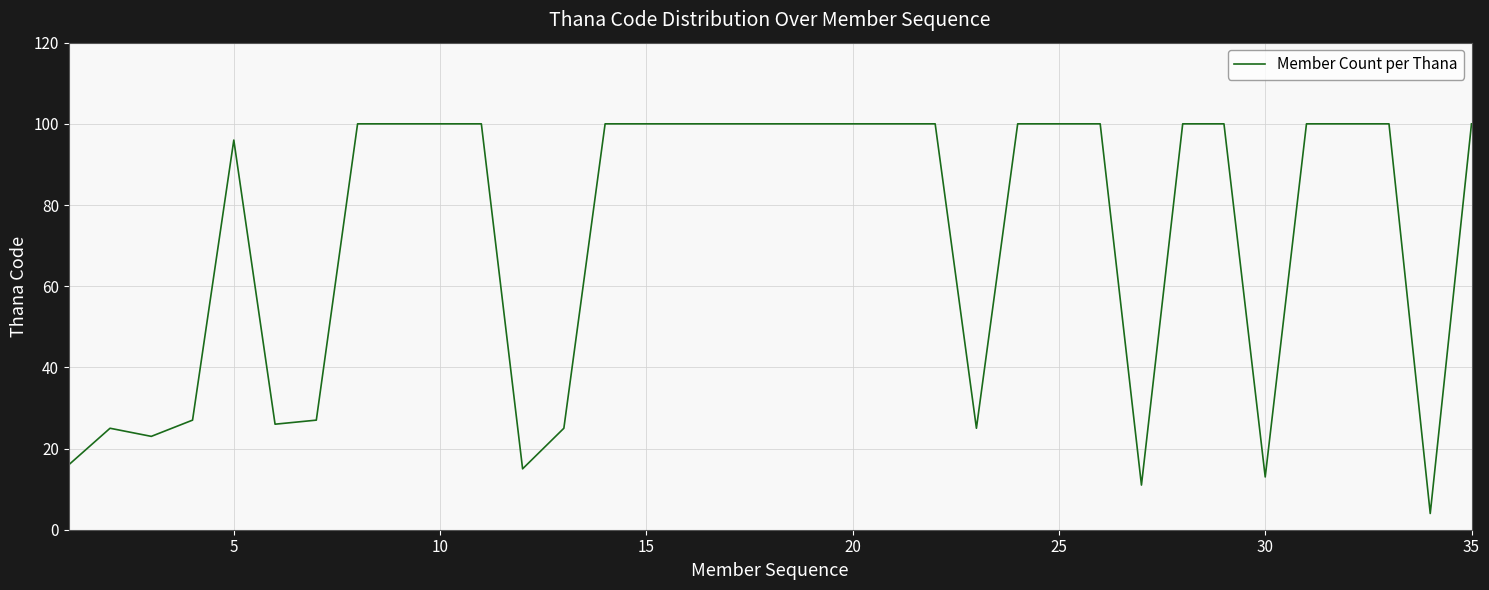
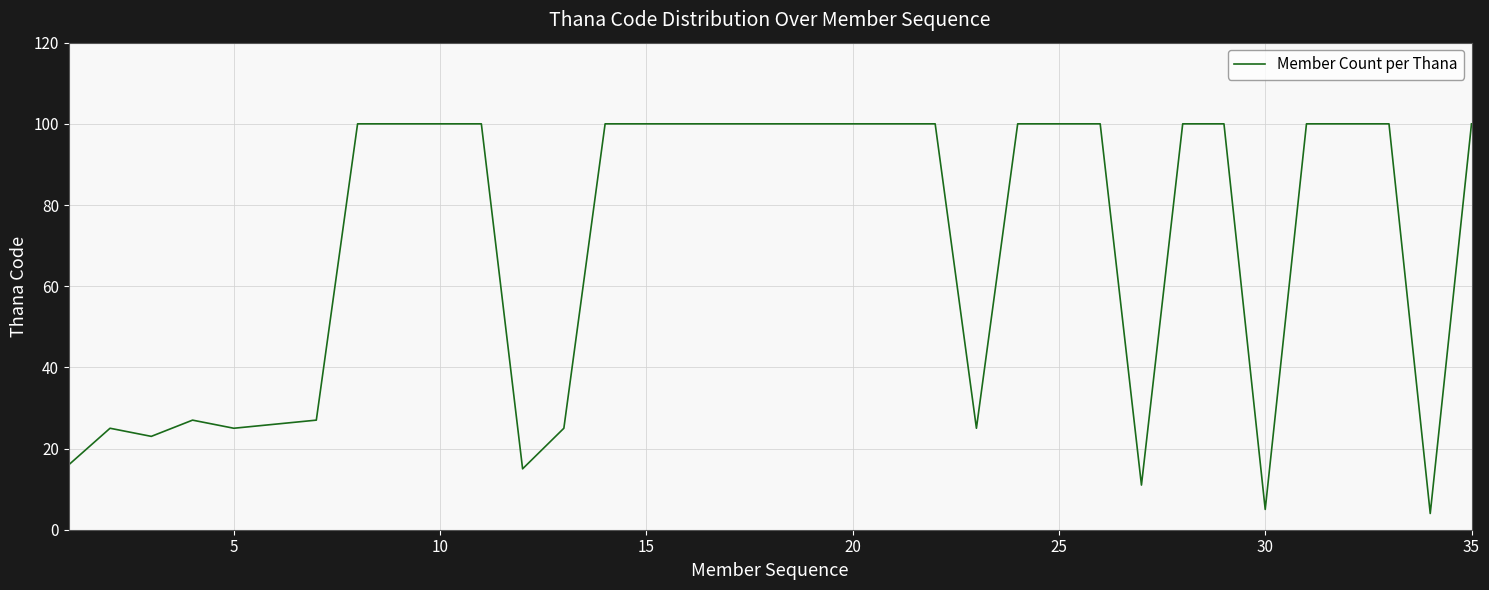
5: 96 -> 25
30: 13 -> 5
